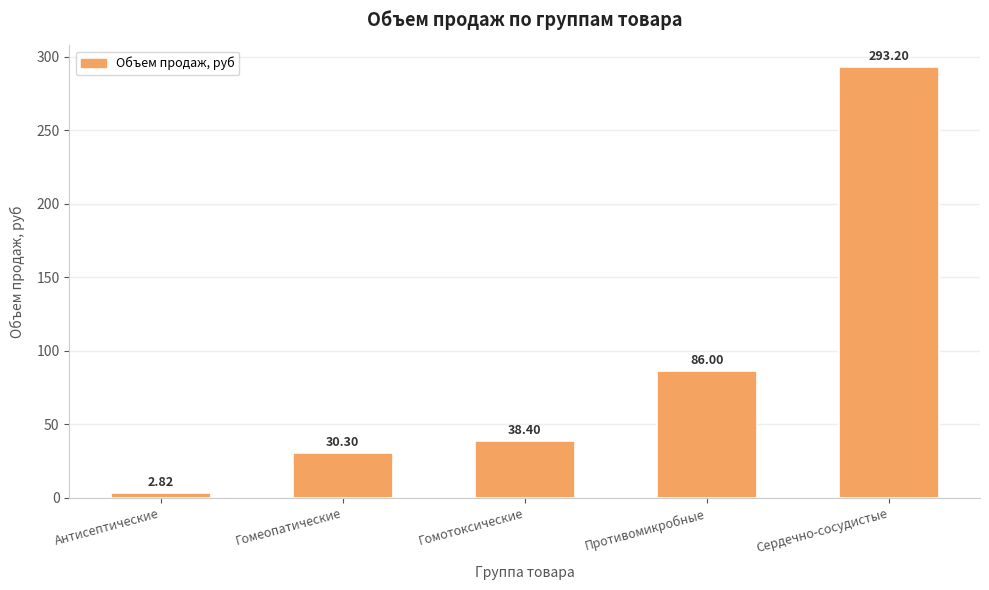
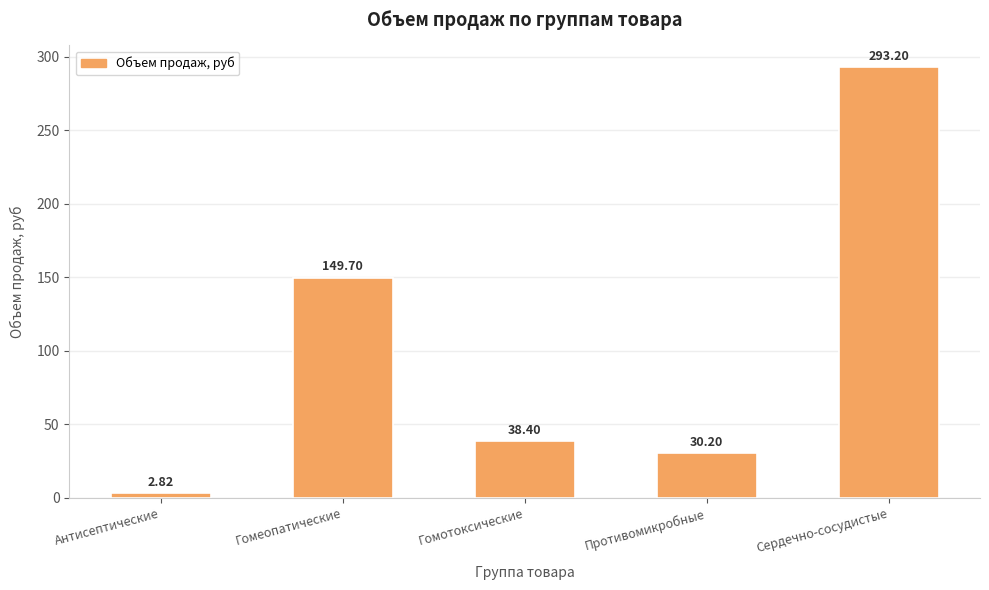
Гомеопатические: 30.30 -> 149.70
Противомикробные: 86.00 -> 30.20
